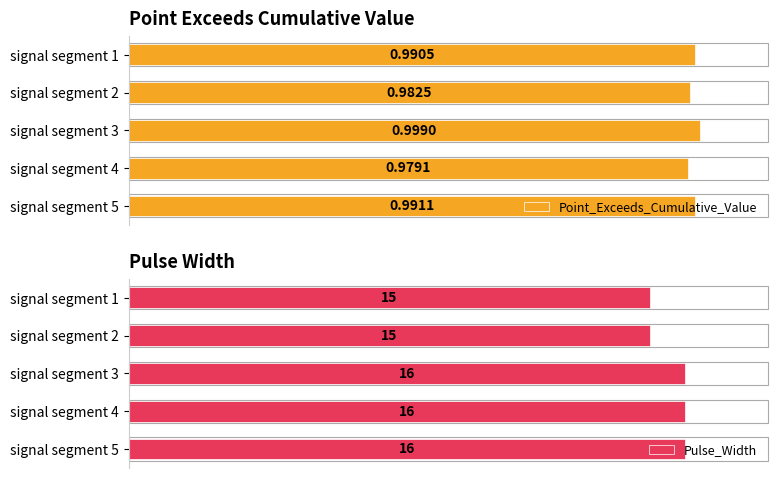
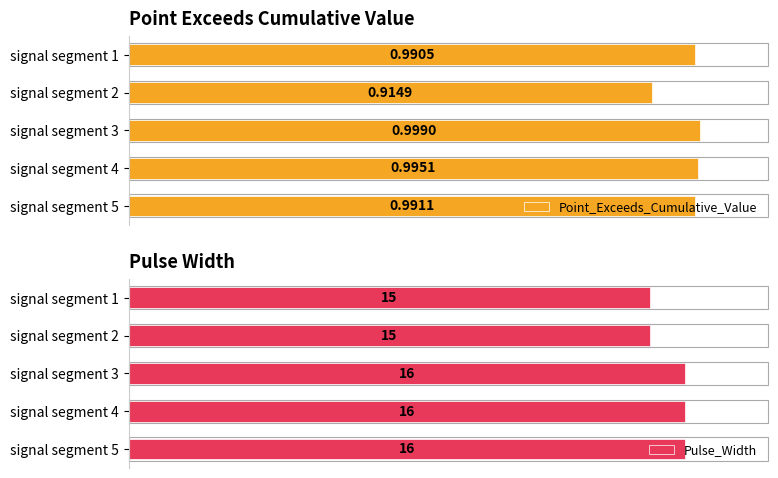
Point Exceeds Cumulative Value, signal segment 2: 0.9825 -> 0.9149
Point Exceeds Cumulative Value, signal segment 4: 0.9791 -> 0.9951
